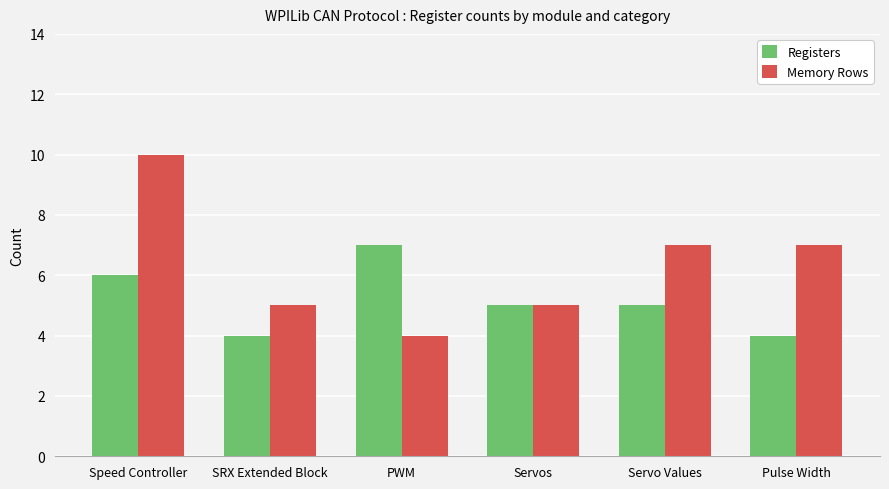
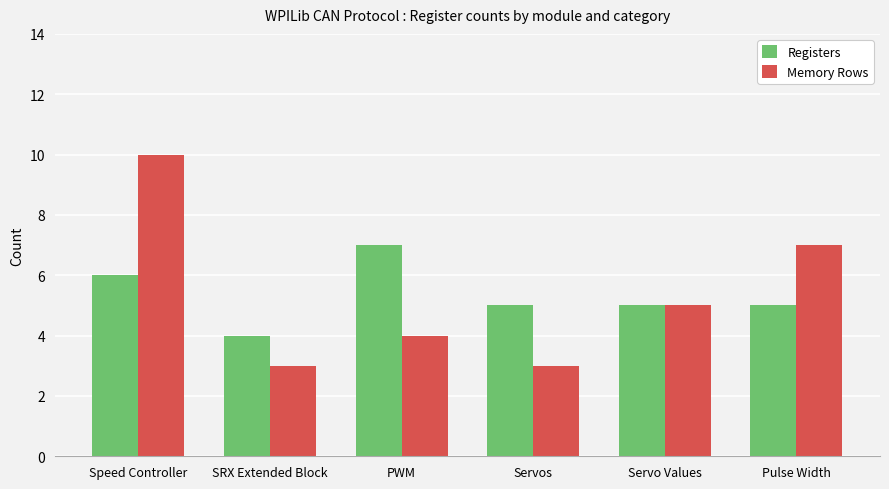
Memory Rows, SRX Extended Block: 5 -> 3
Memory Rows, Servos: 5 -> 3
Memory Rows, Servo Values: 7 -> 5
Registers, Pulse Width: 4 -> 5
